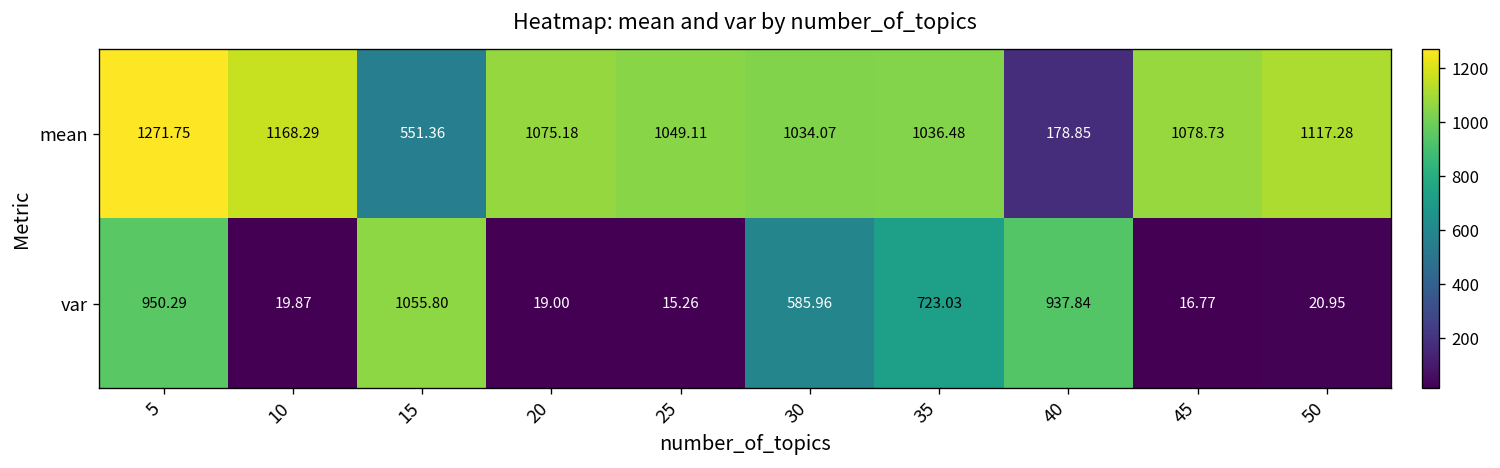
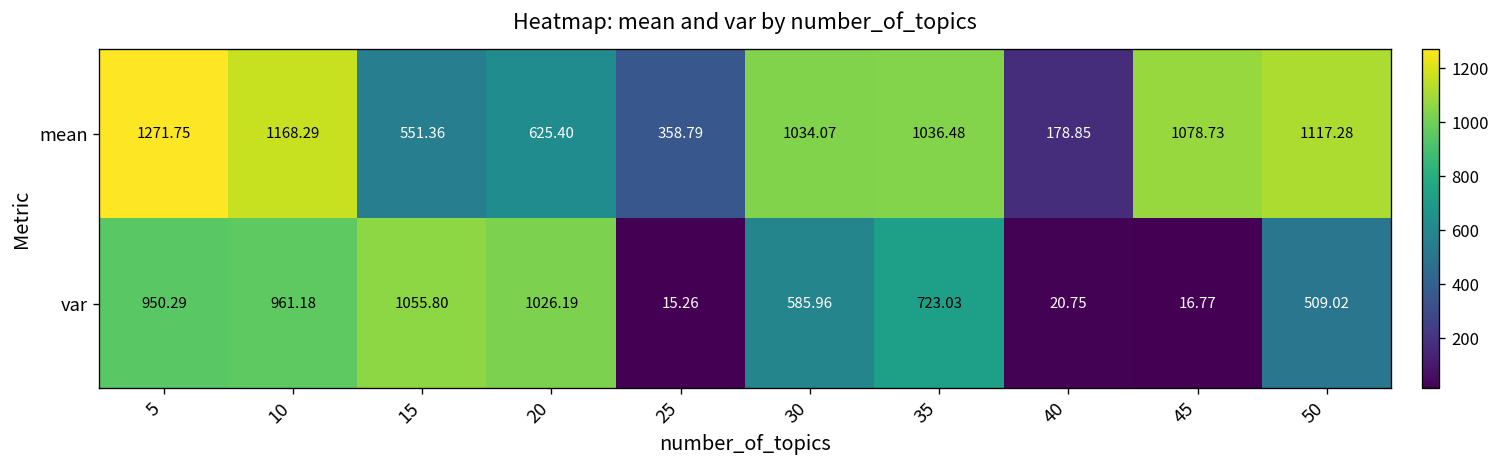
mean, 20: 1075.18 -> 625.40
mean, 25: 1049.11 -> 358.79
var, 10: 19.87 -> 961.18
var, 20: 19.00 -> 1026.19
var, 40: 937.84 -> 20.75
var, 50: 20.95 -> 509.02
